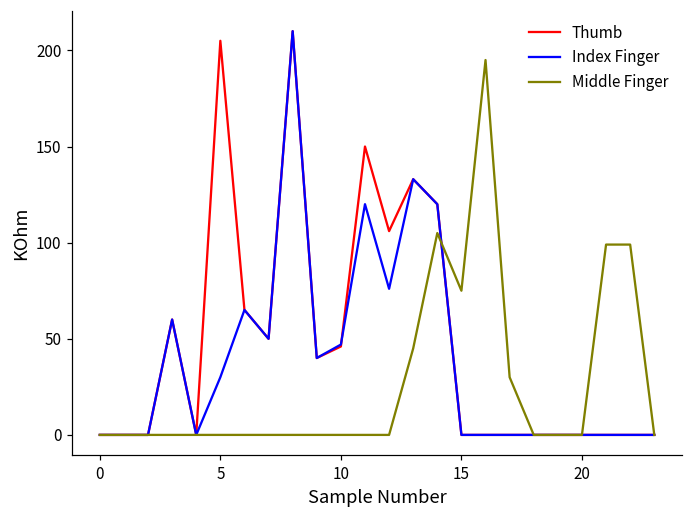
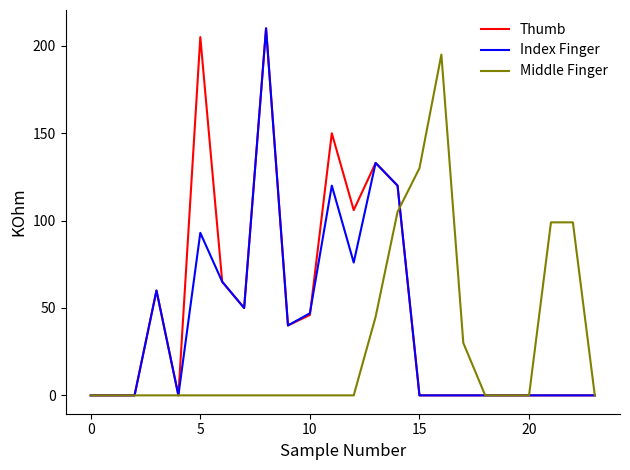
Index Finger, 5: 30 -> 93
Middle Finger, 15: 75 -> 130
